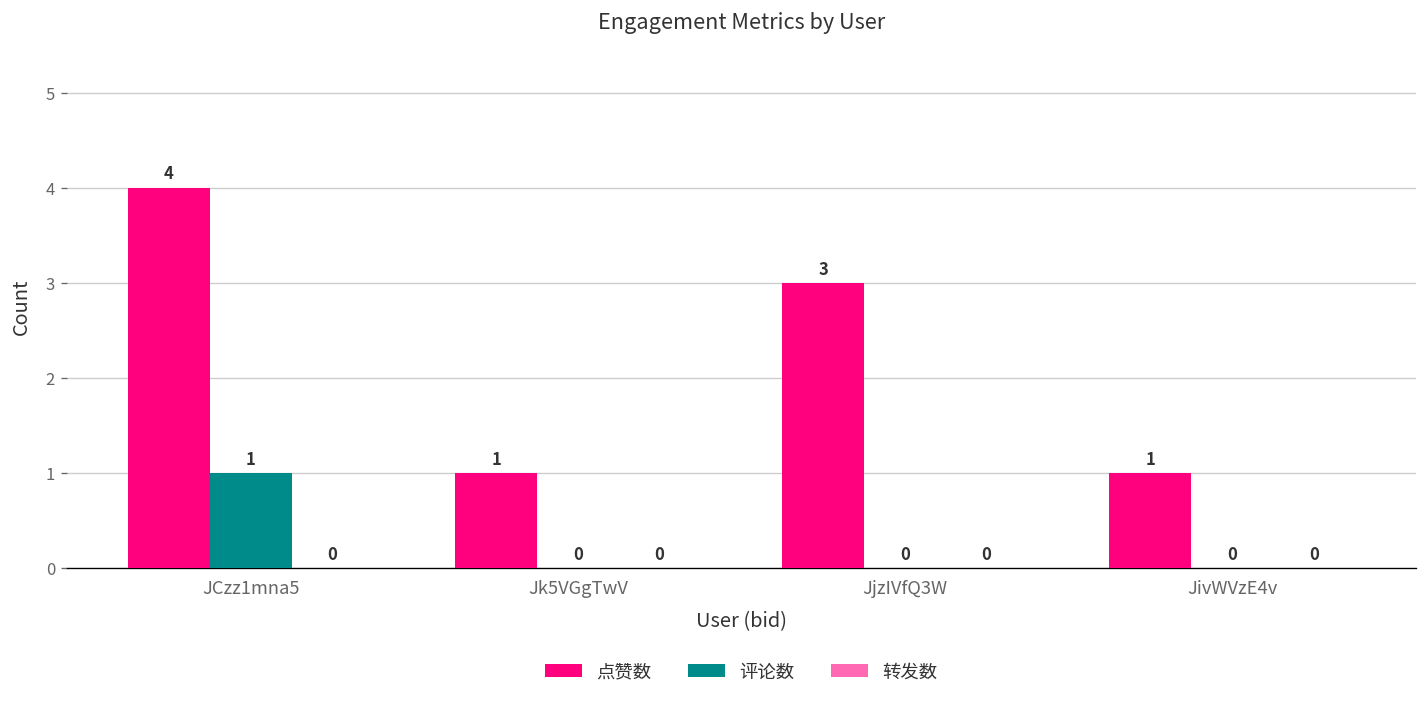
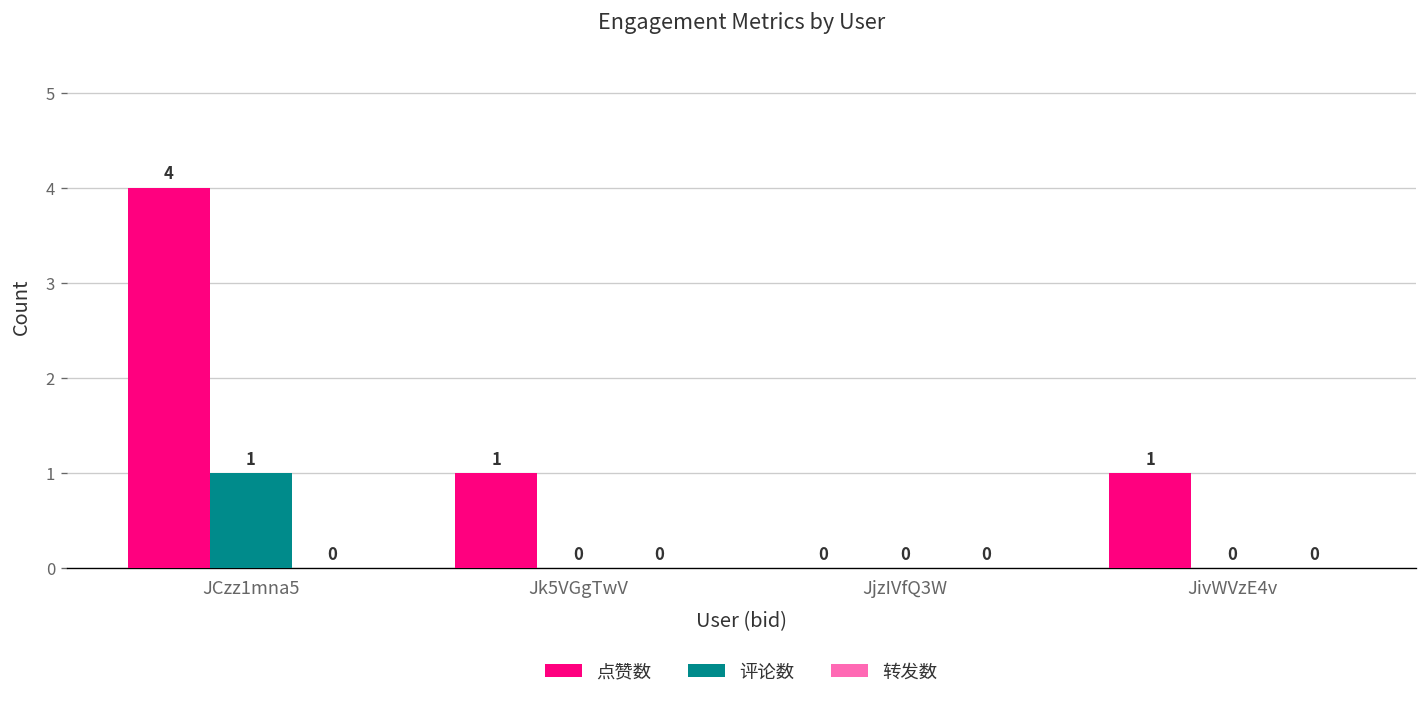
点赞数, JjzIVfQ3W: 3 -> 0
